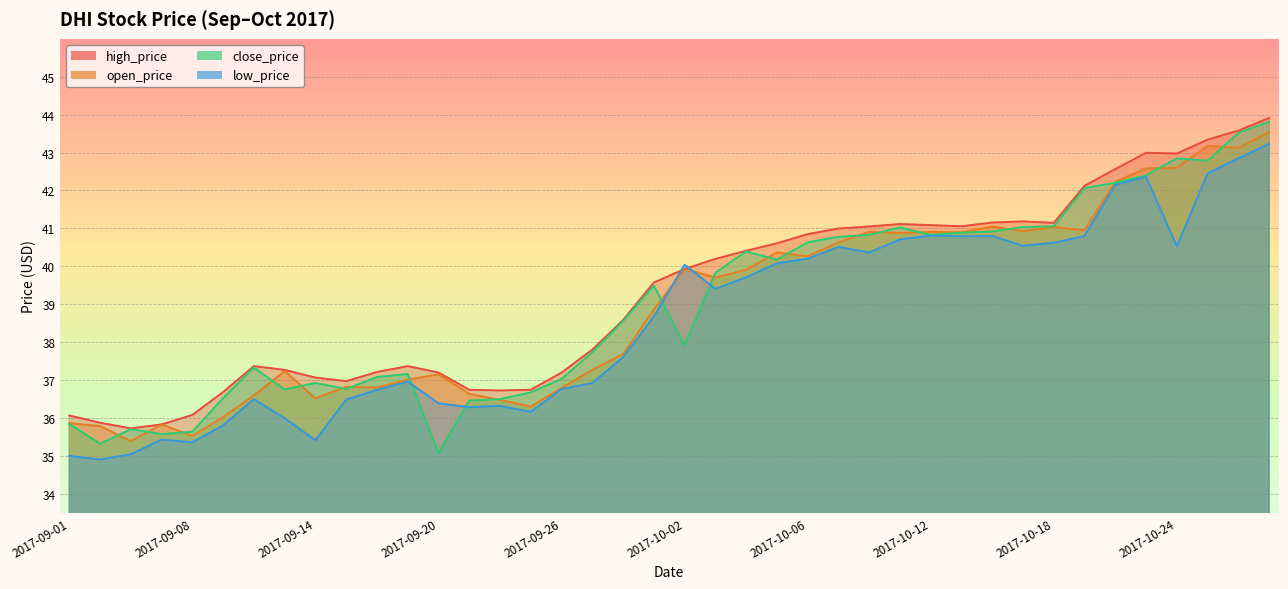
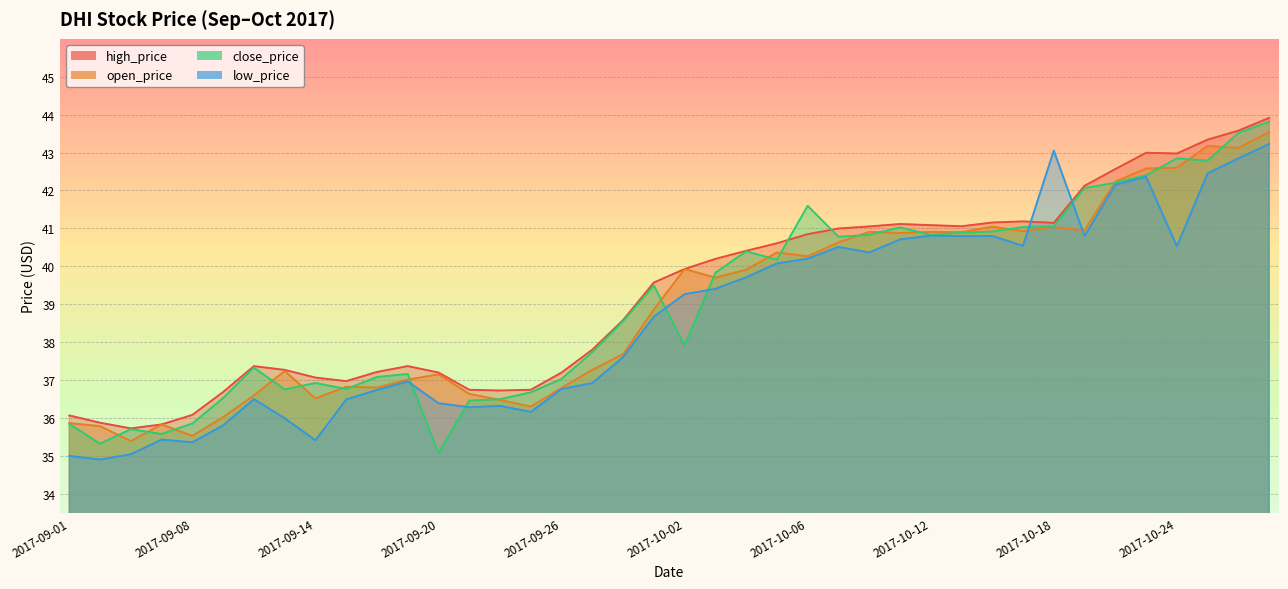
close_price, 2017-09-08: 35.6 -> 35.9
low_price, 2017-10-02: 40.0 -> 39.3
close_price, 2017-10-06: 40.6 -> 41.6
low_price, 2017-10-18: 40.6 -> 43.1
